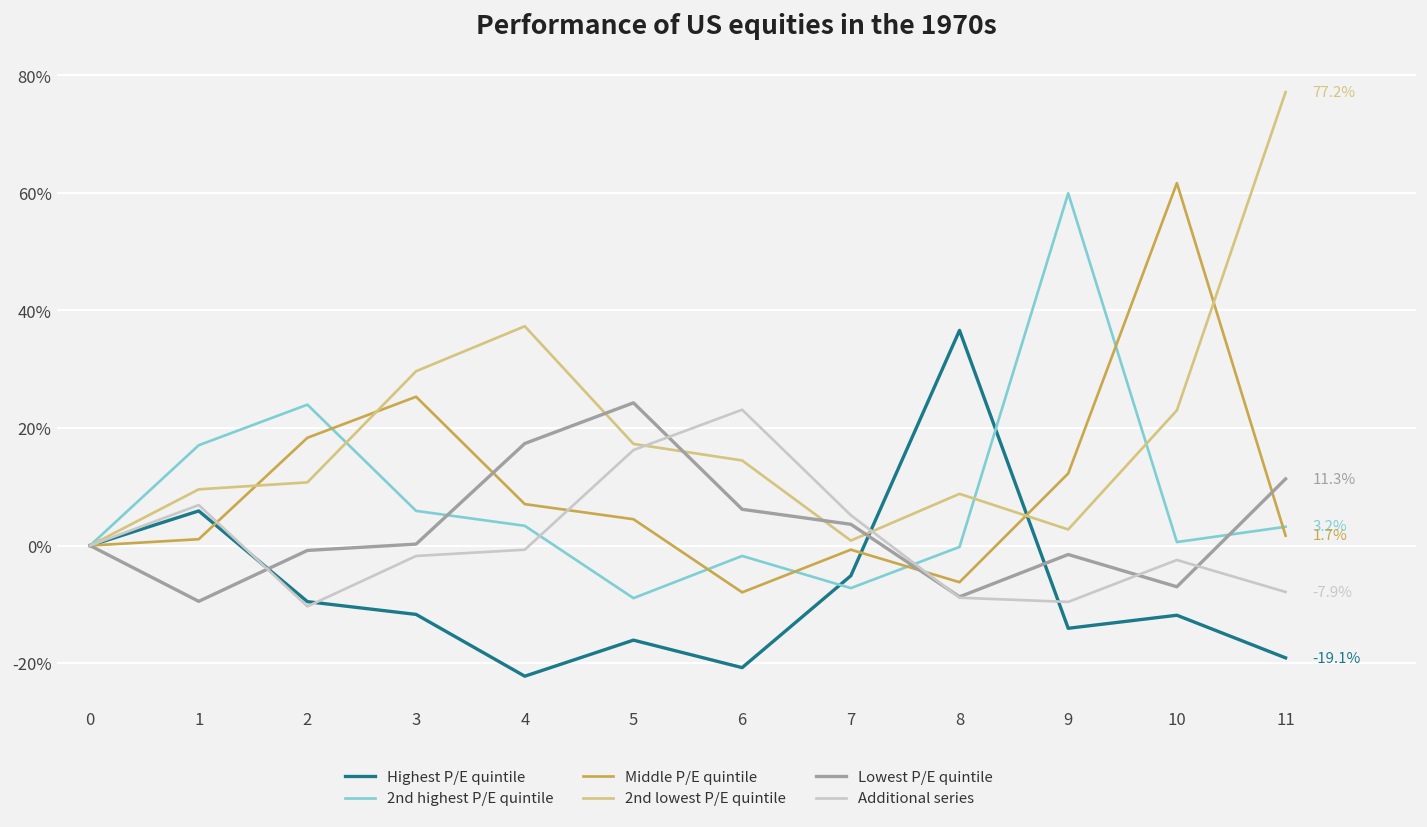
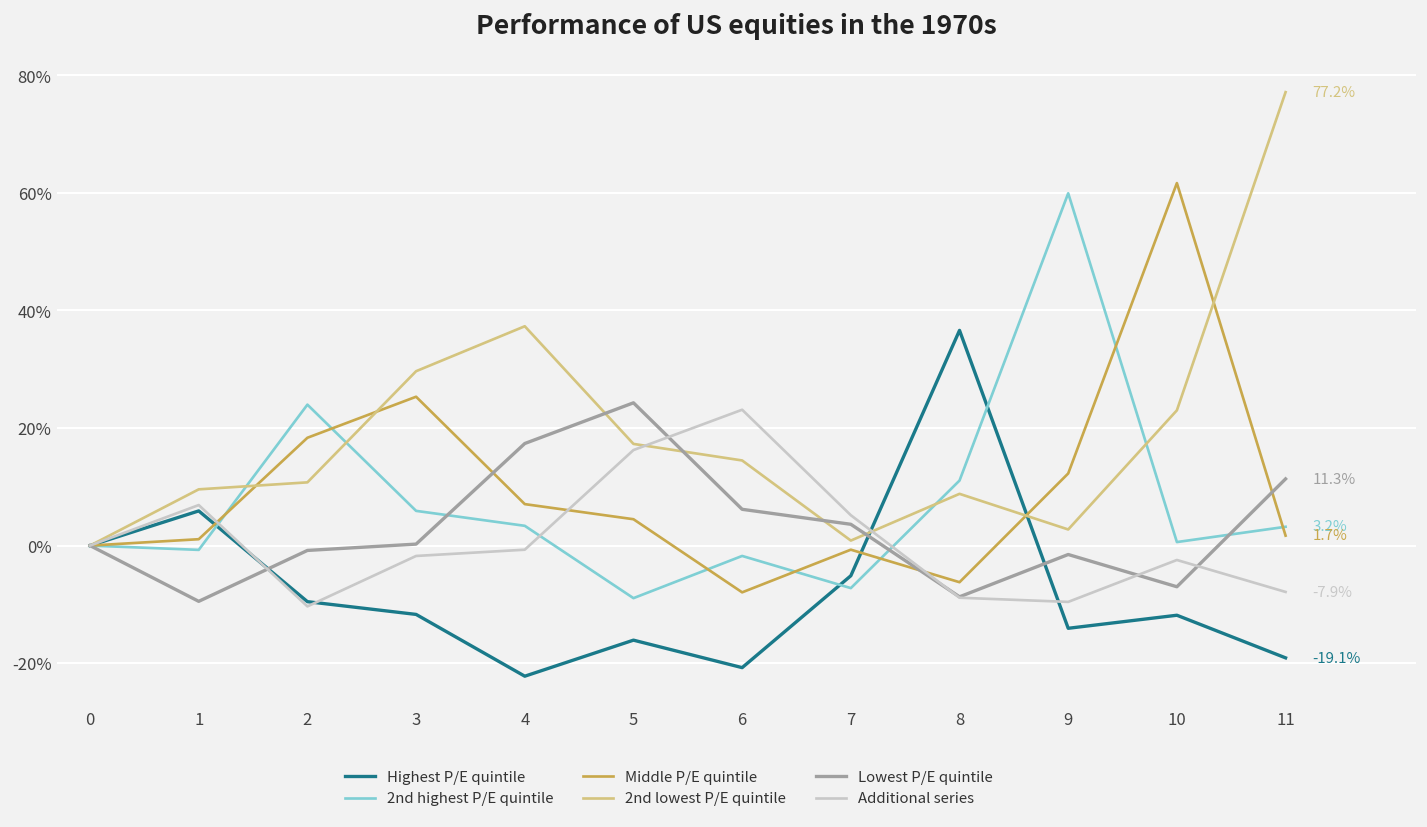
2nd highest P/E quintile, 1: 17% -> -1%
2nd highest P/E quintile, 8: 0% -> 11%
